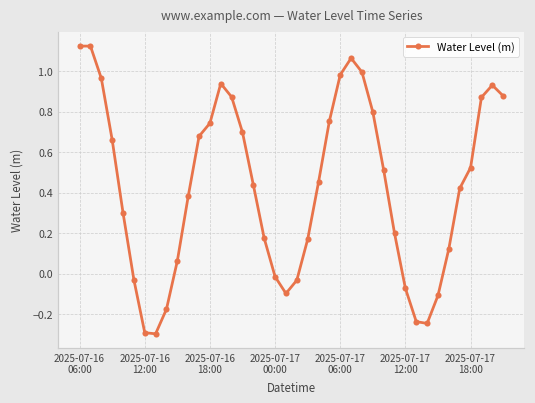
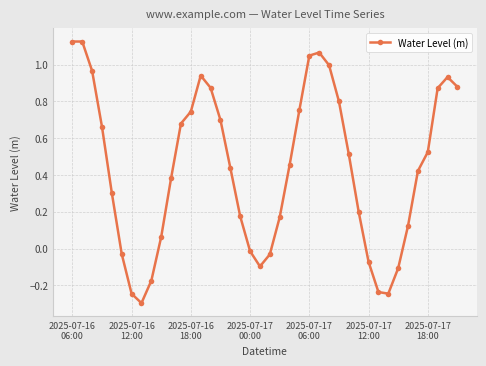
2025-07-16 12:00: -0.29 -> -0.25
2025-07-17 06:00: 0.98 -> 1.05
